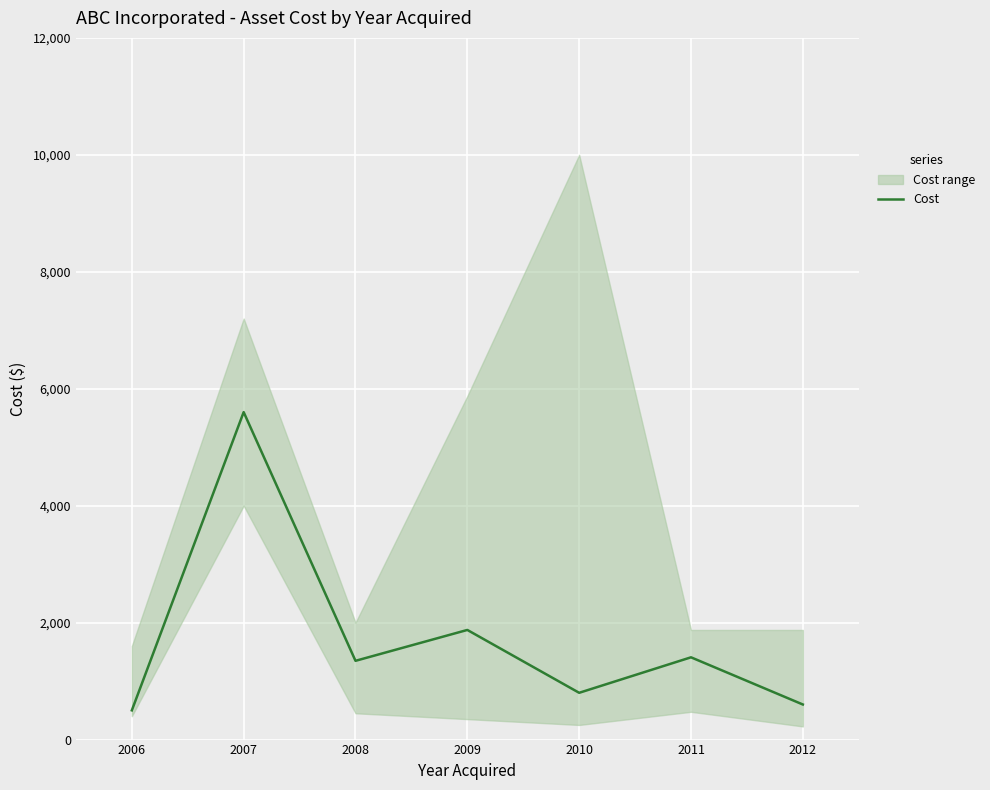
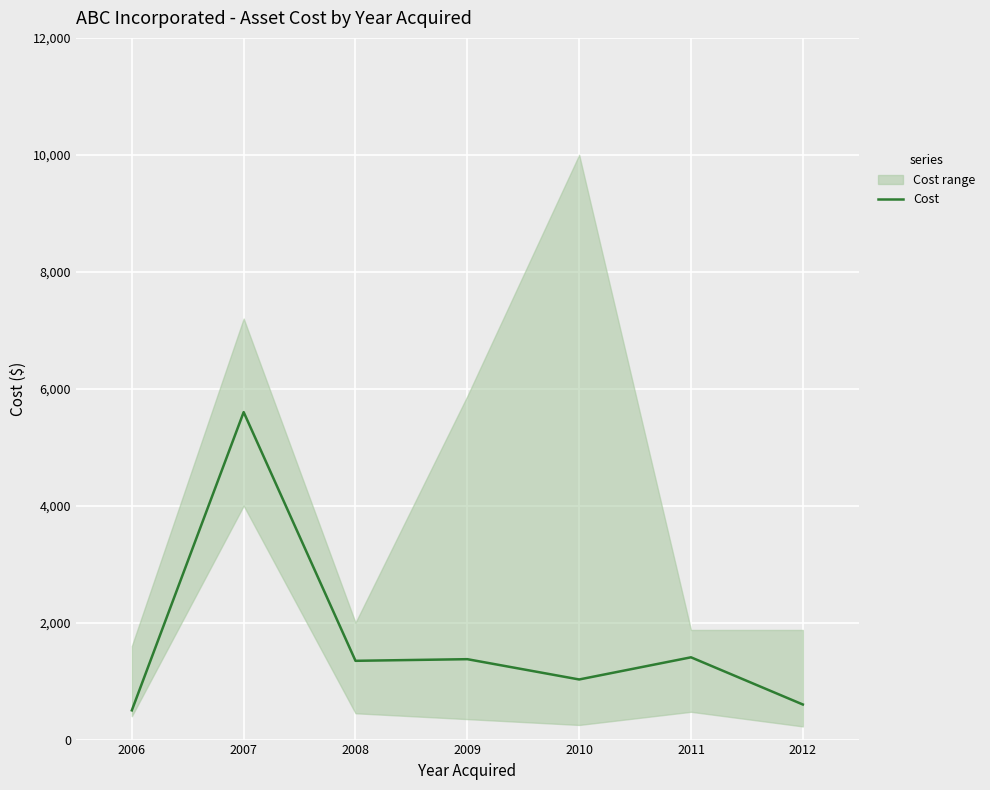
Cost, 2009: 1,900 -> 1,400
Cost, 2010: 800 -> 1,000
